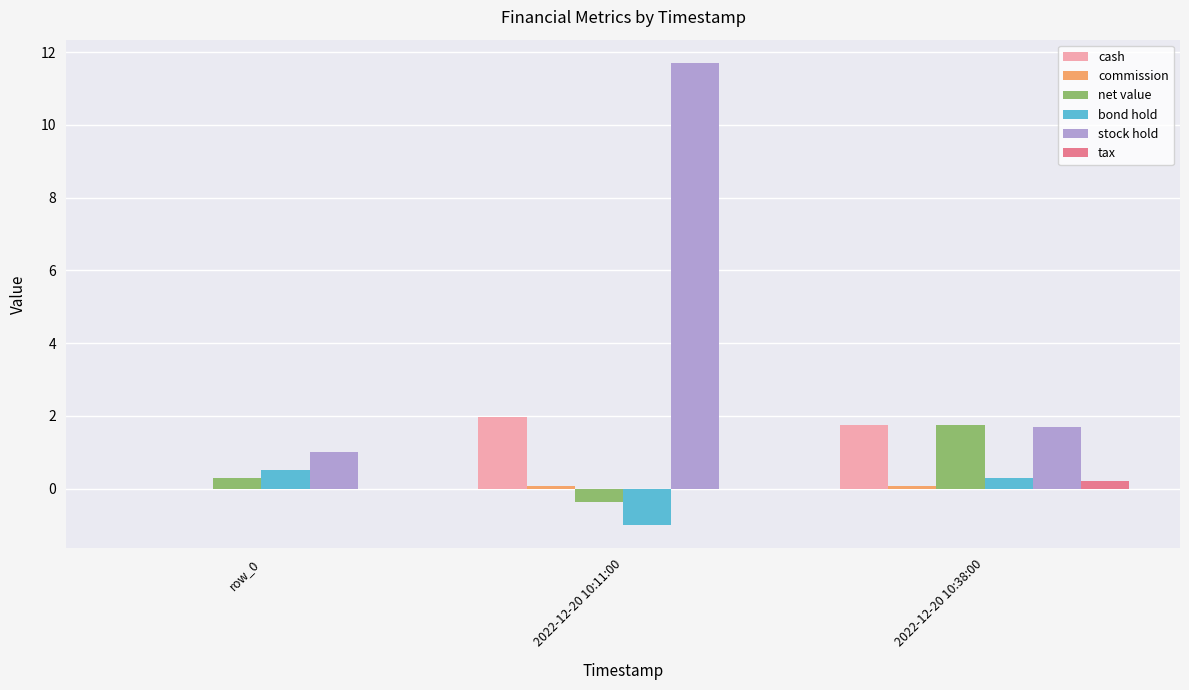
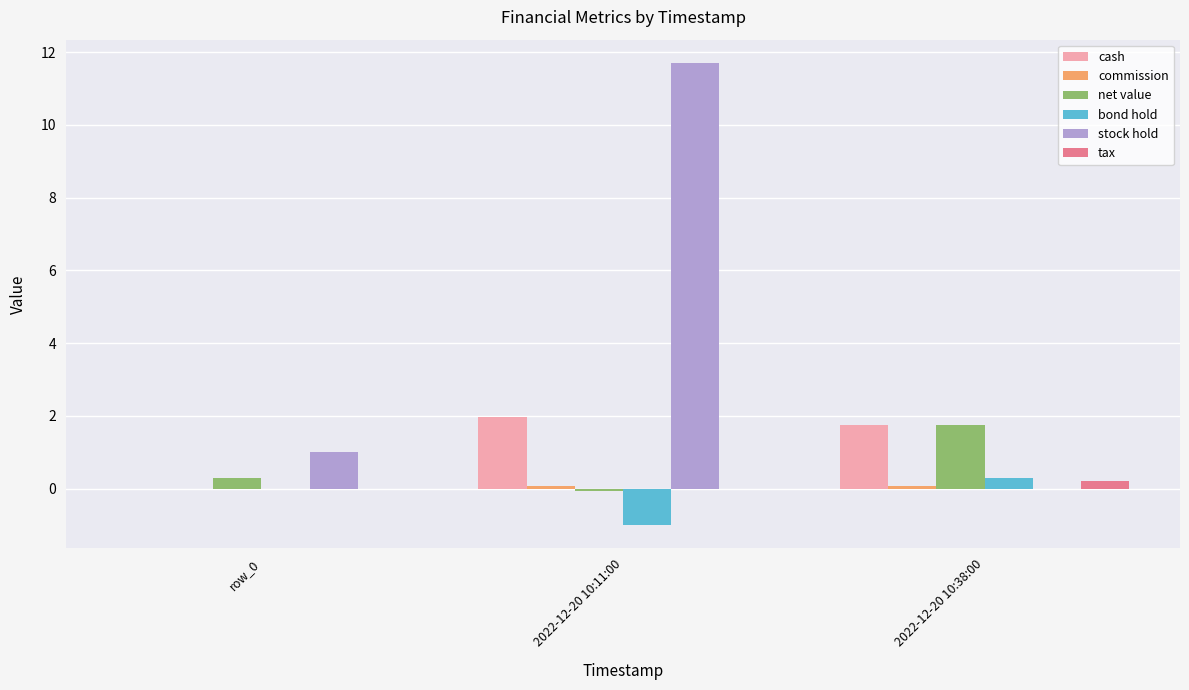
bond hold, row_0: 0.5 -> 0.0
net value, 2022-12-20 10:11:00: -0.4 -> -0.1
stock hold, 2022-12-20 10:38:00: 1.7 -> 0.0
